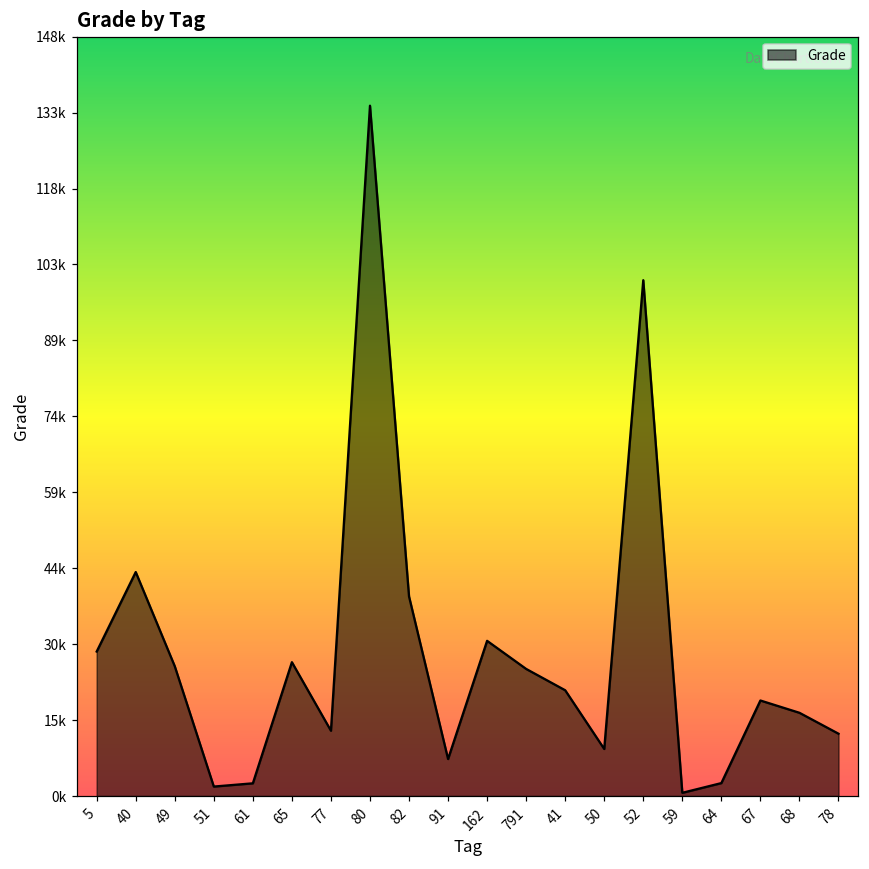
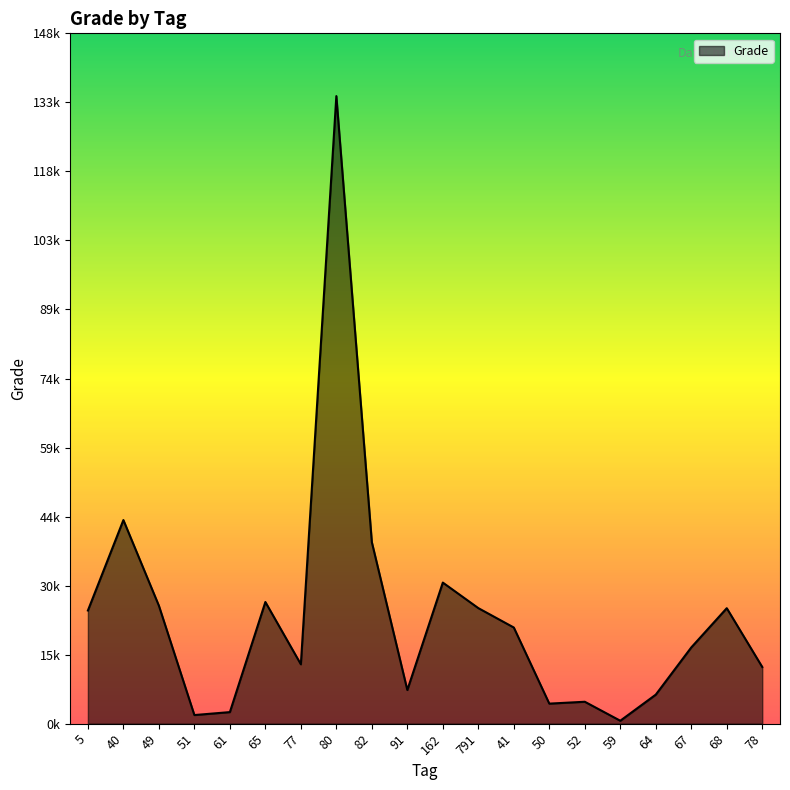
5: 28000 -> 24000
50: 9000 -> 4000
52: 100000 -> 5000
64: 3000 -> 6000
67: 19000 -> 16000
68: 16000 -> 25000
